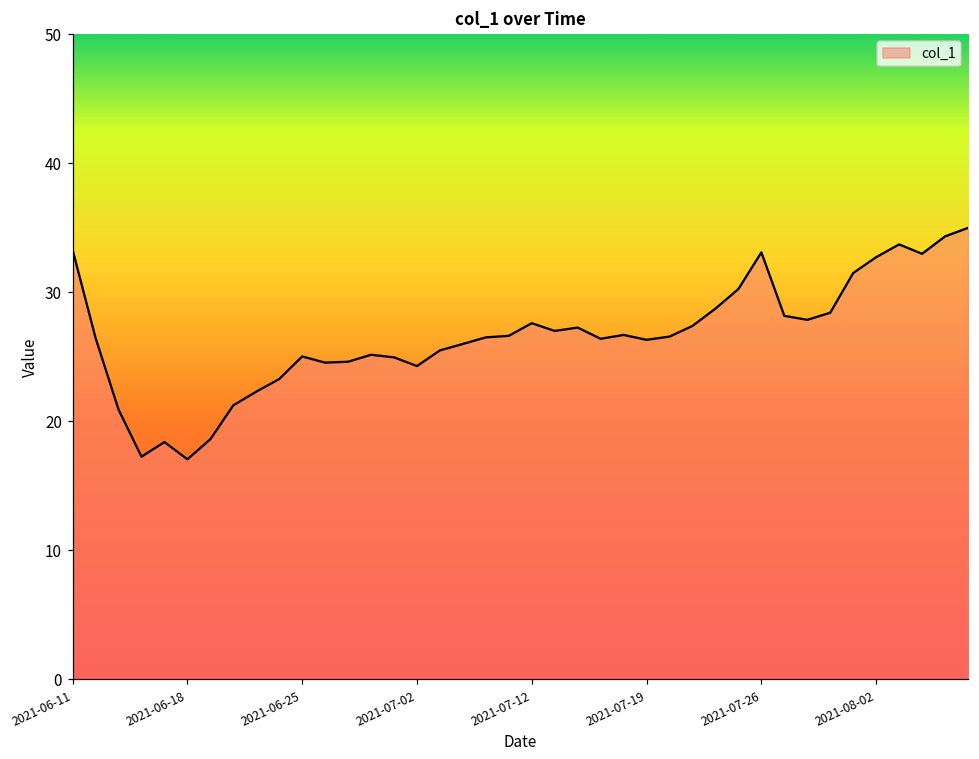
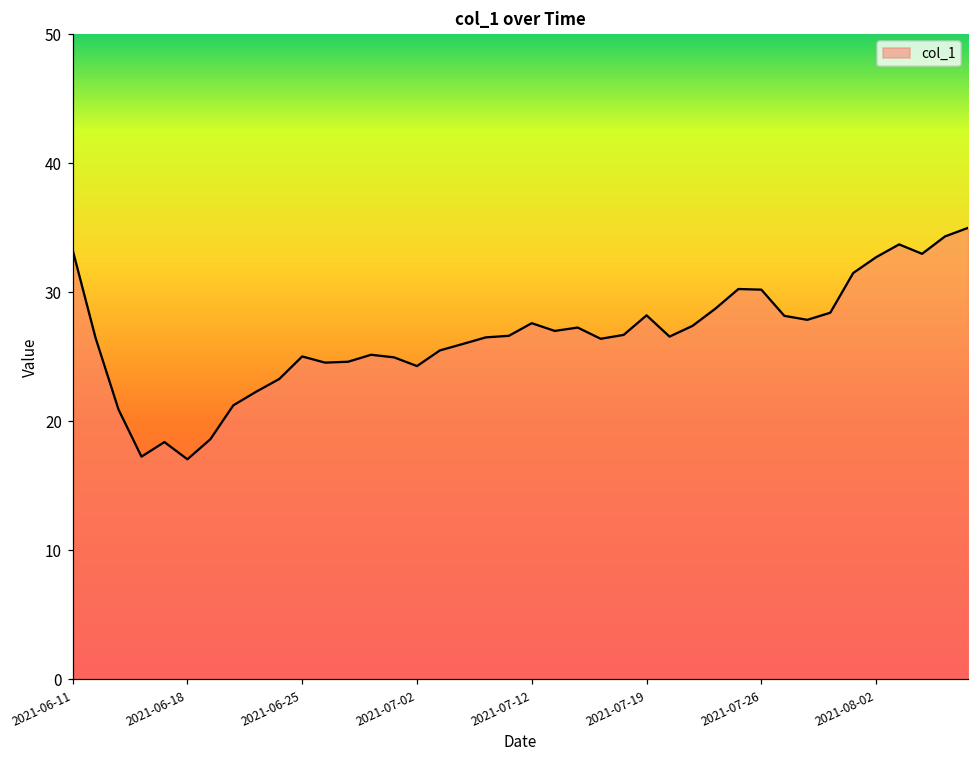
2021-07-19: 26.3 -> 28.2
2021-07-26: 33.1 -> 30.2
